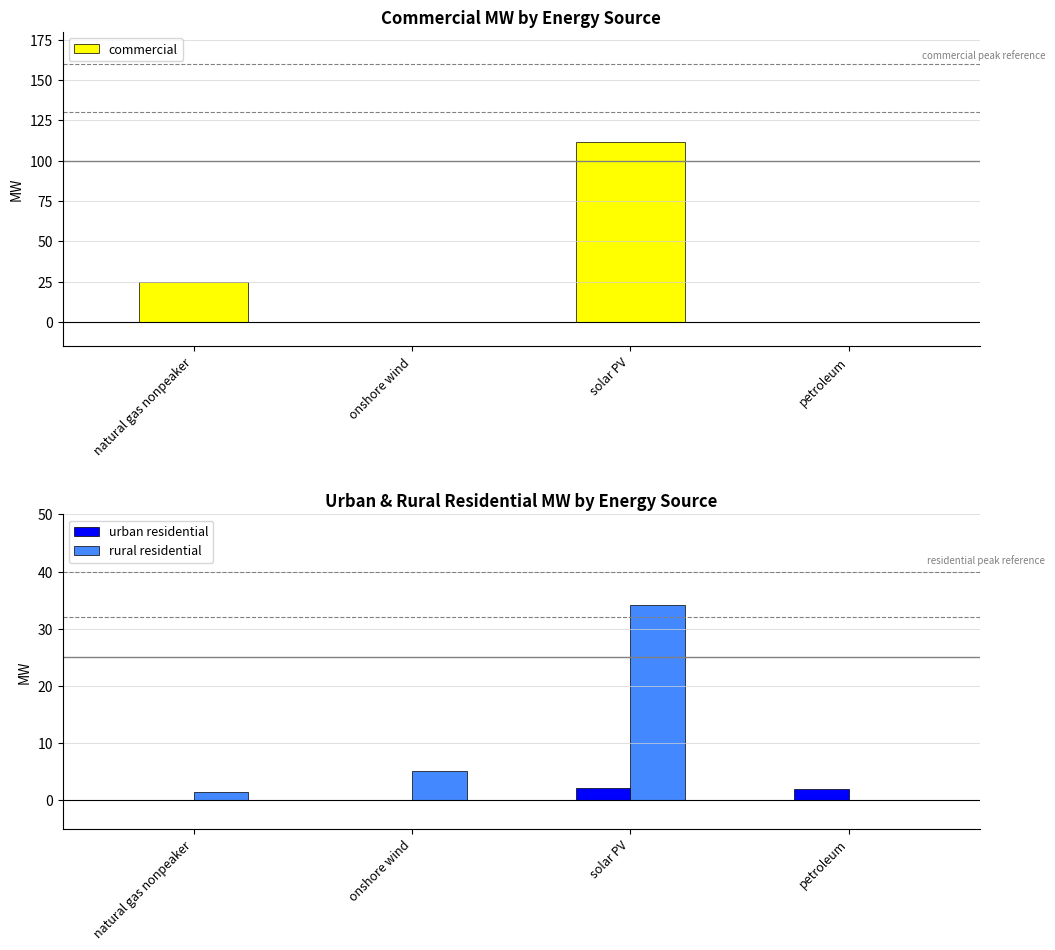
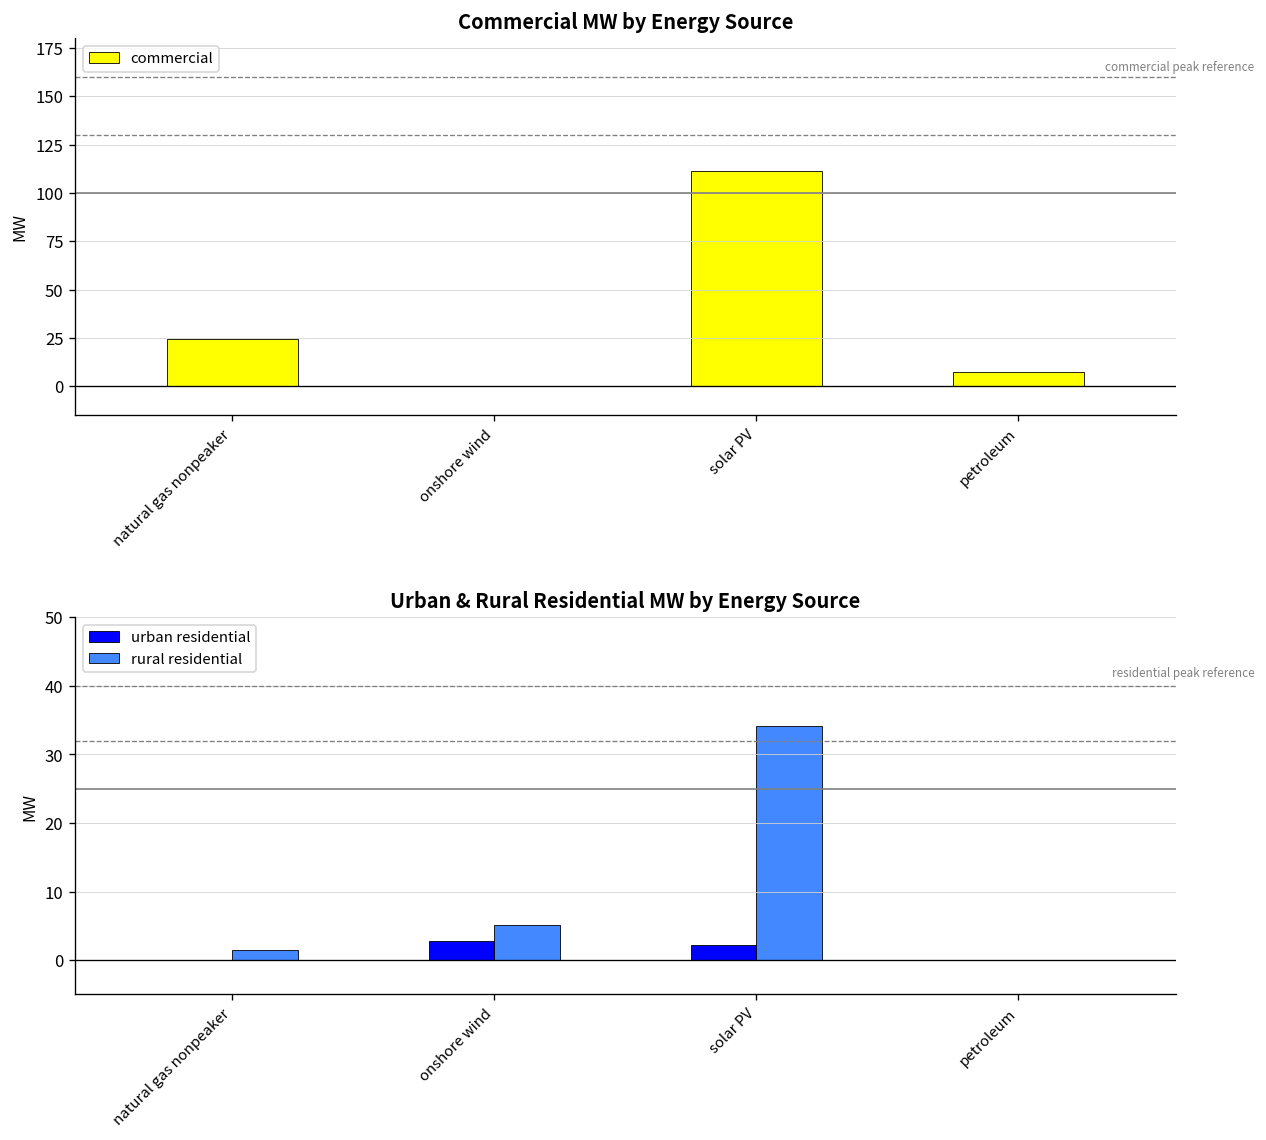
Commercial MW by Energy Source, petroleum: 0 -> 8
Urban & Rural Residential MW by Energy Source, urban residential, onshore wind: 0 -> 3
Urban & Rural Residential MW by Energy Source, urban residential, petroleum: 2 -> 0
